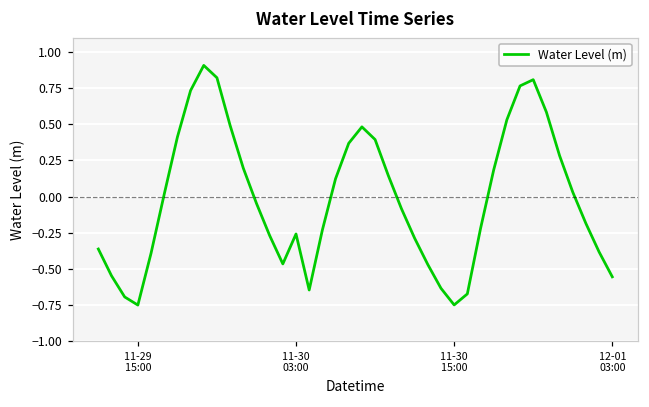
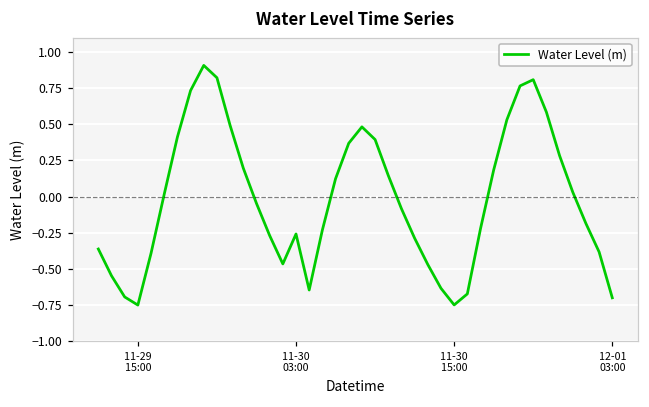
12-01 03:00: -0.56 -> -0.70
